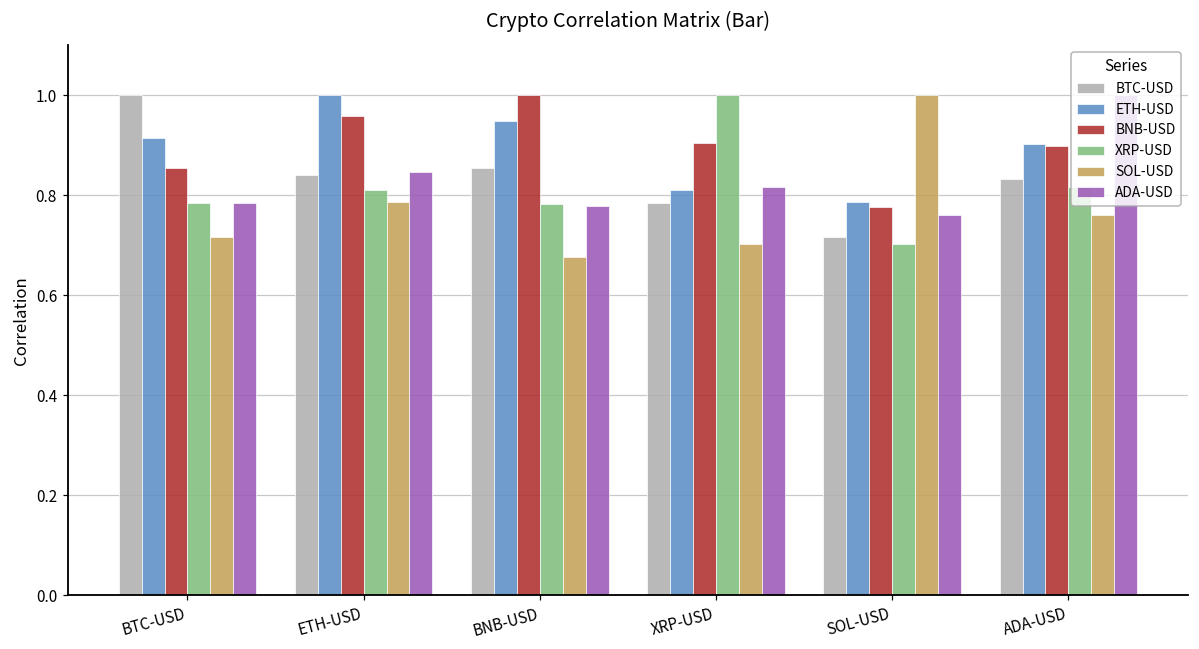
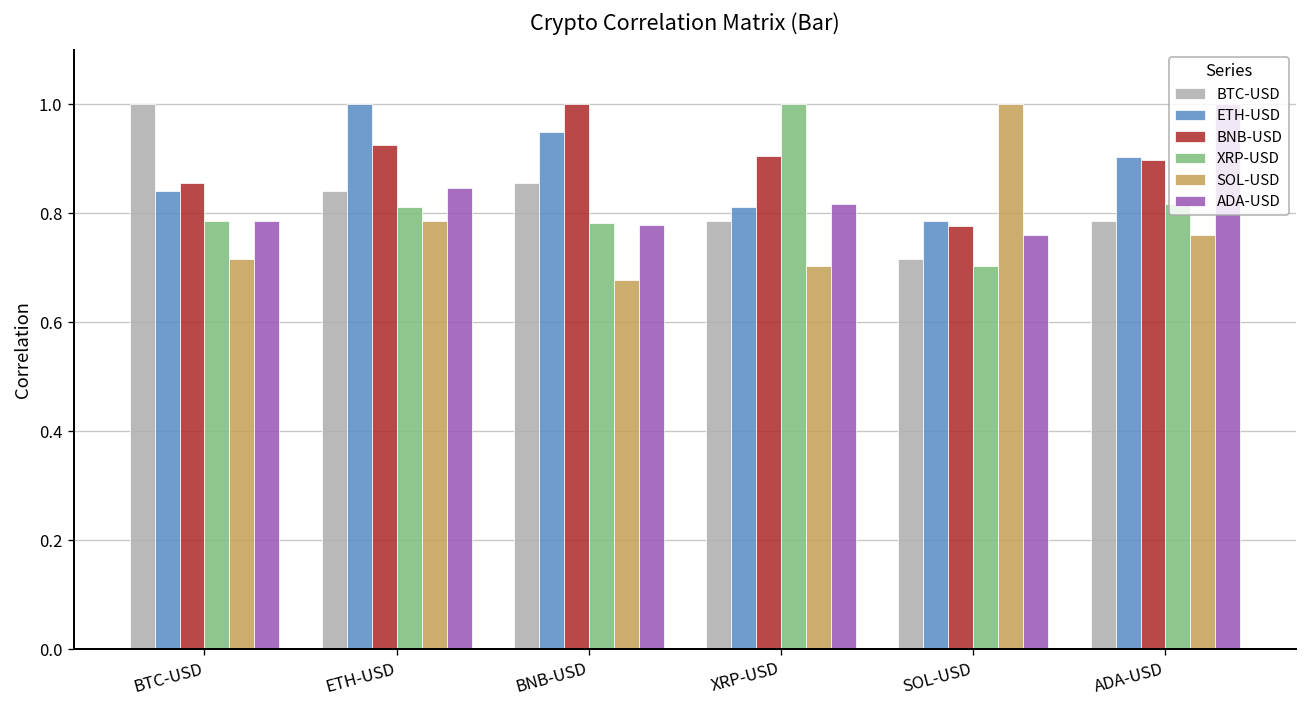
ETH-USD, BTC-USD: 0.92 -> 0.84
BNB-USD, ETH-USD: 0.96 -> 0.92
BTC-USD, ADA-USD: 0.83 -> 0.79
